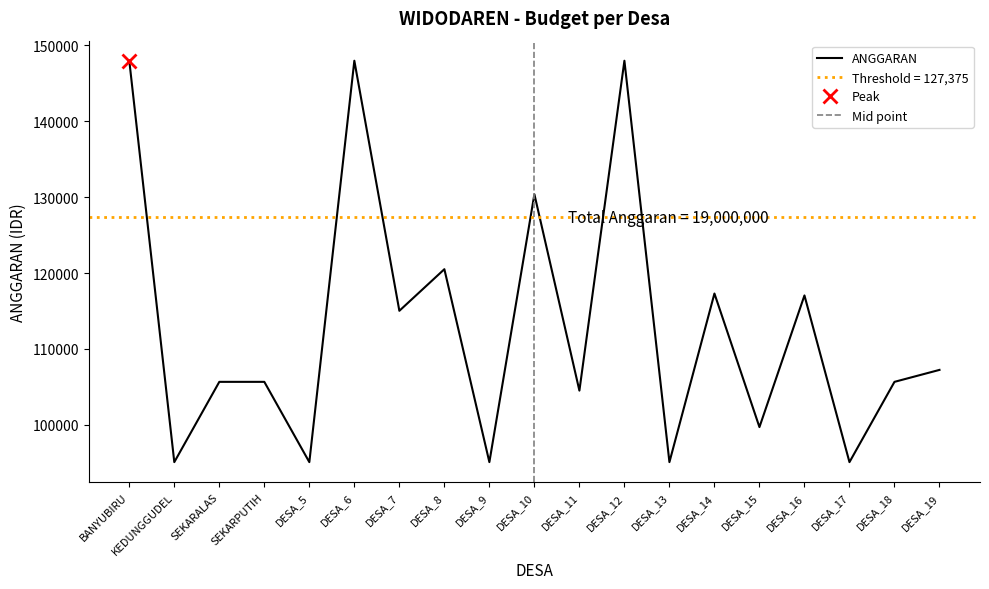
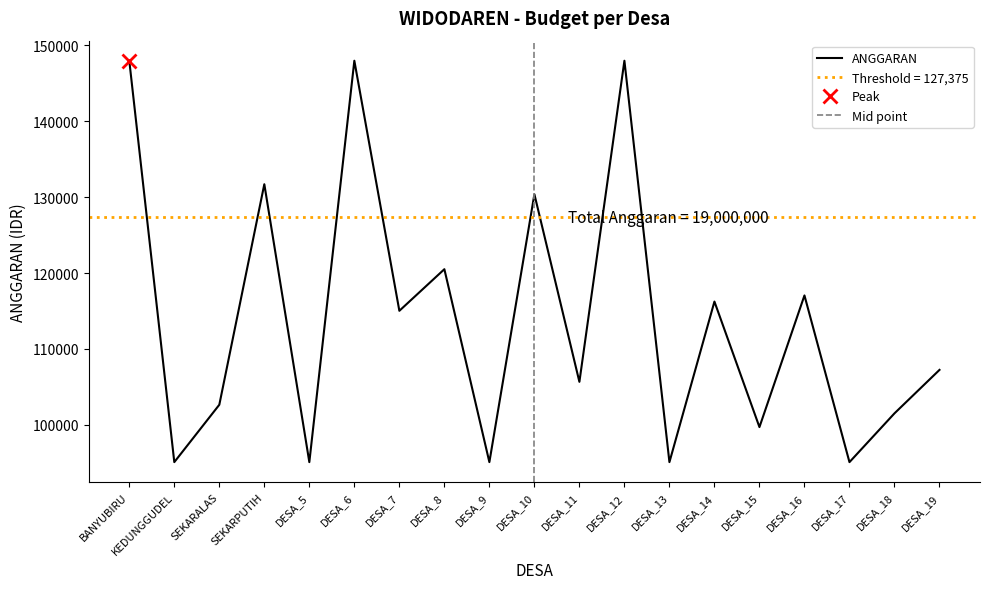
ANGGARAN, SEKARALAS: 106000 -> 103000
ANGGARAN, SEKARPUTIH: 106000 -> 132000
ANGGARAN, DESA_11: 105000 -> 106000
ANGGARAN, DESA_14: 117000 -> 116000
ANGGARAN, DESA_18: 106000 -> 102000
